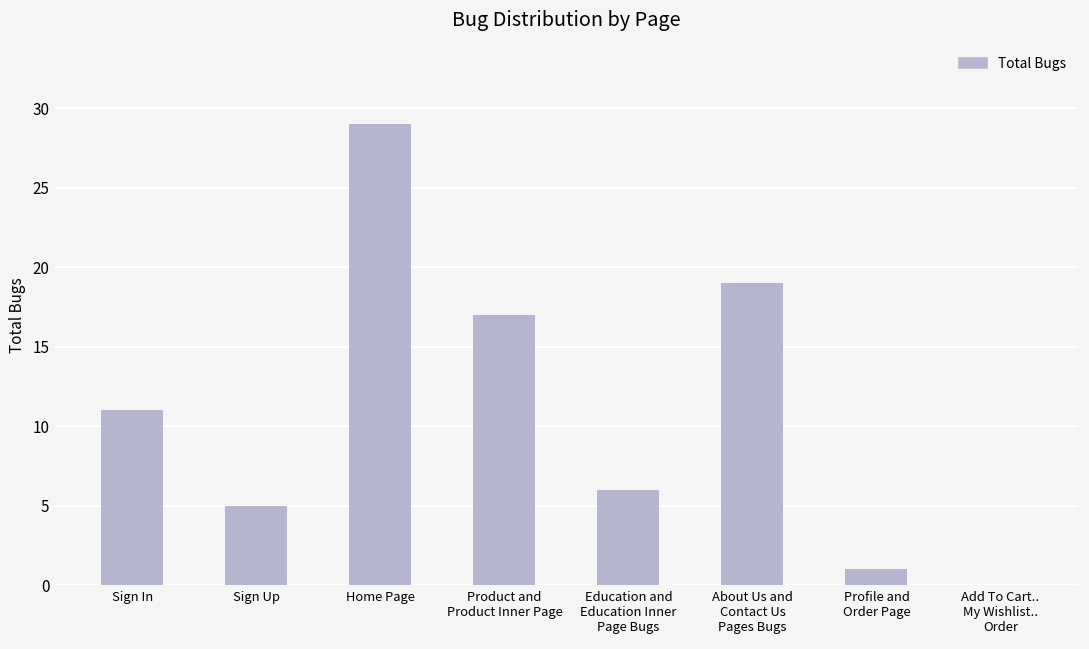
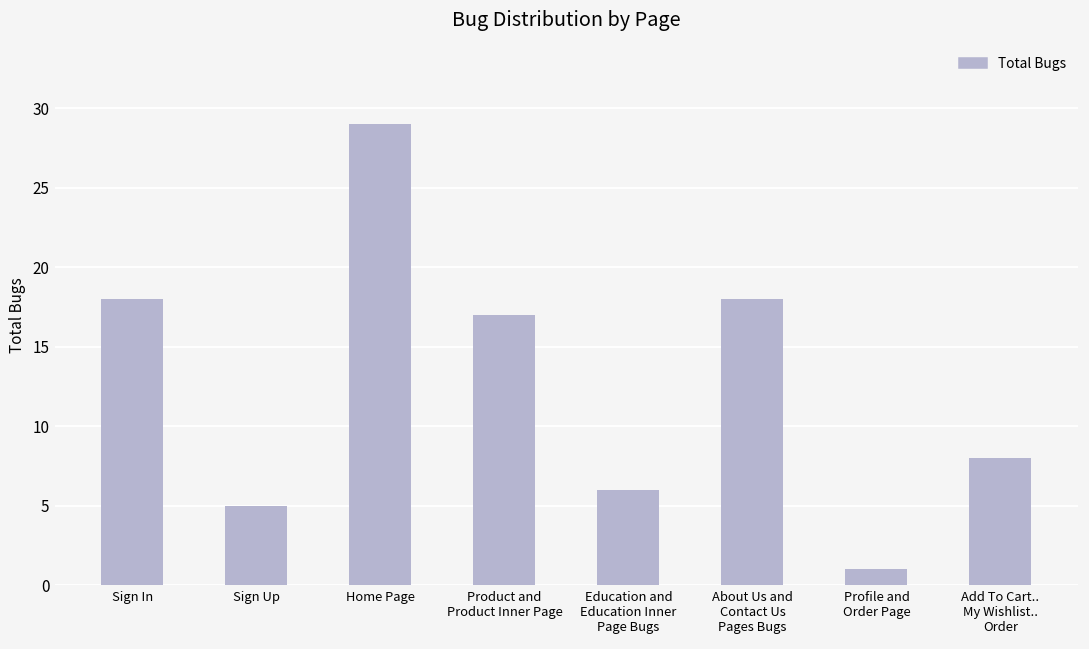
Sign In: 11 -> 18
About Us and Contact Us Pages Bugs: 19 -> 18
Add To Cart.. My Wishlist.. Order: 0 -> 8
